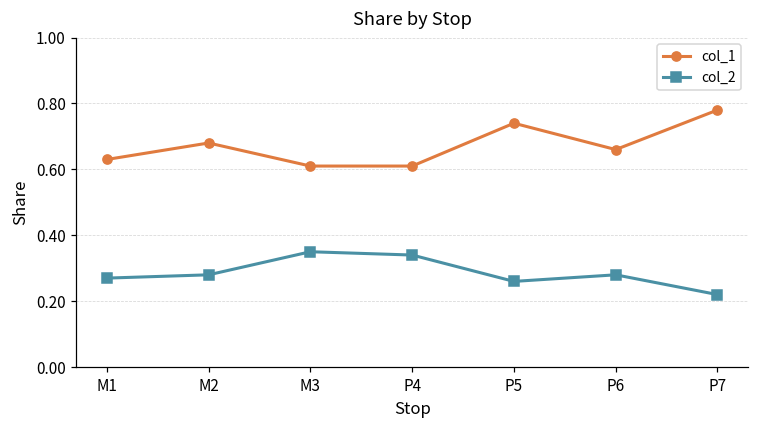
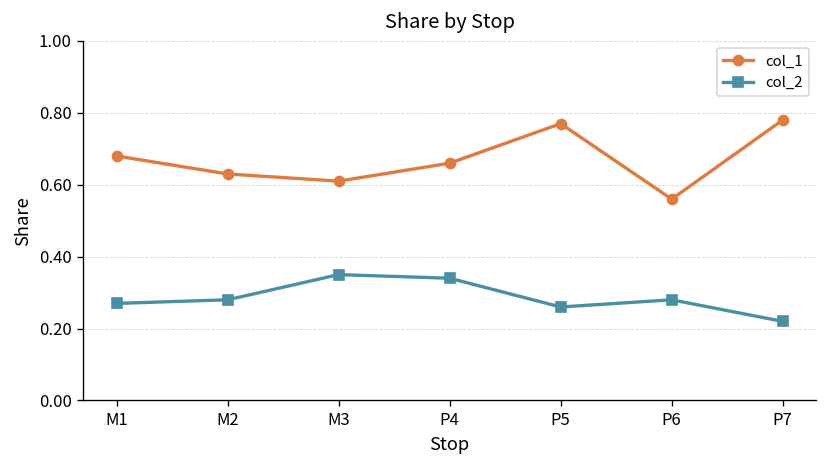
col_1, M1: 0.63 -> 0.68
col_1, M2: 0.68 -> 0.63
col_1, P4: 0.61 -> 0.66
col_1, P5: 0.74 -> 0.77
col_1, P6: 0.66 -> 0.56
